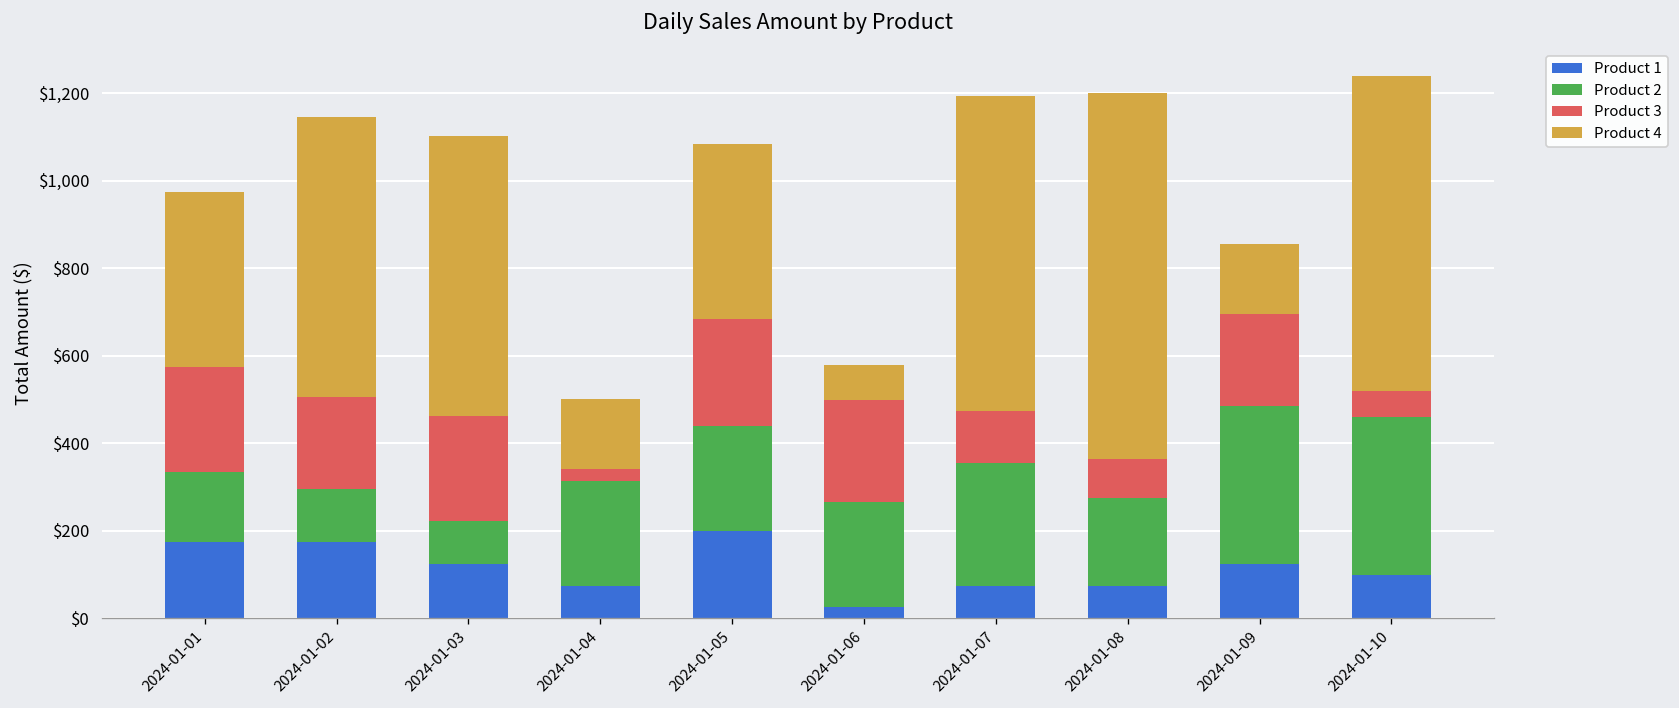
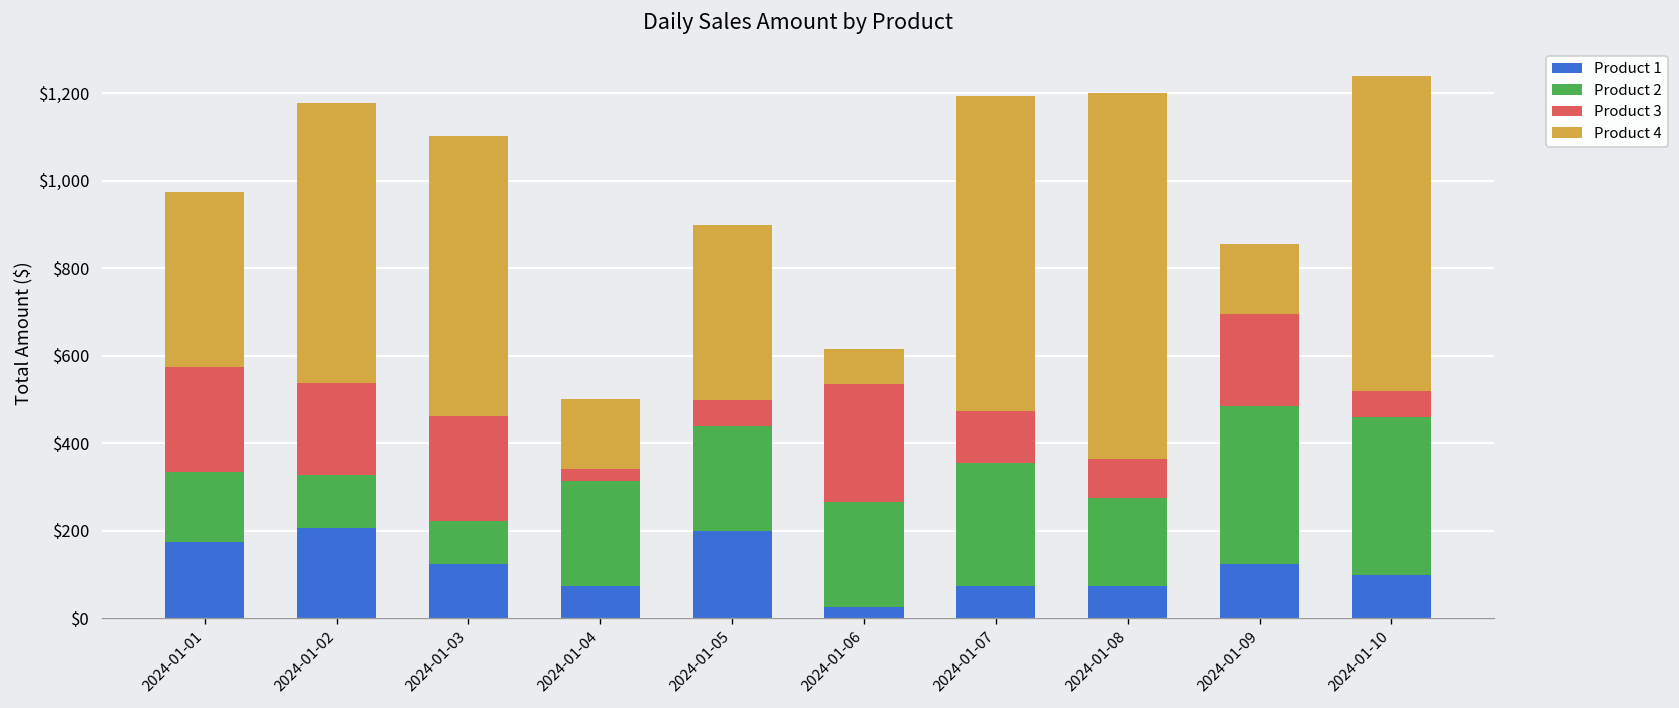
Product 1, 2024-01-02: $180 -> $210
Product 3, 2024-01-05: $240 -> $60
Product 3, 2024-01-06: $230 -> $270
